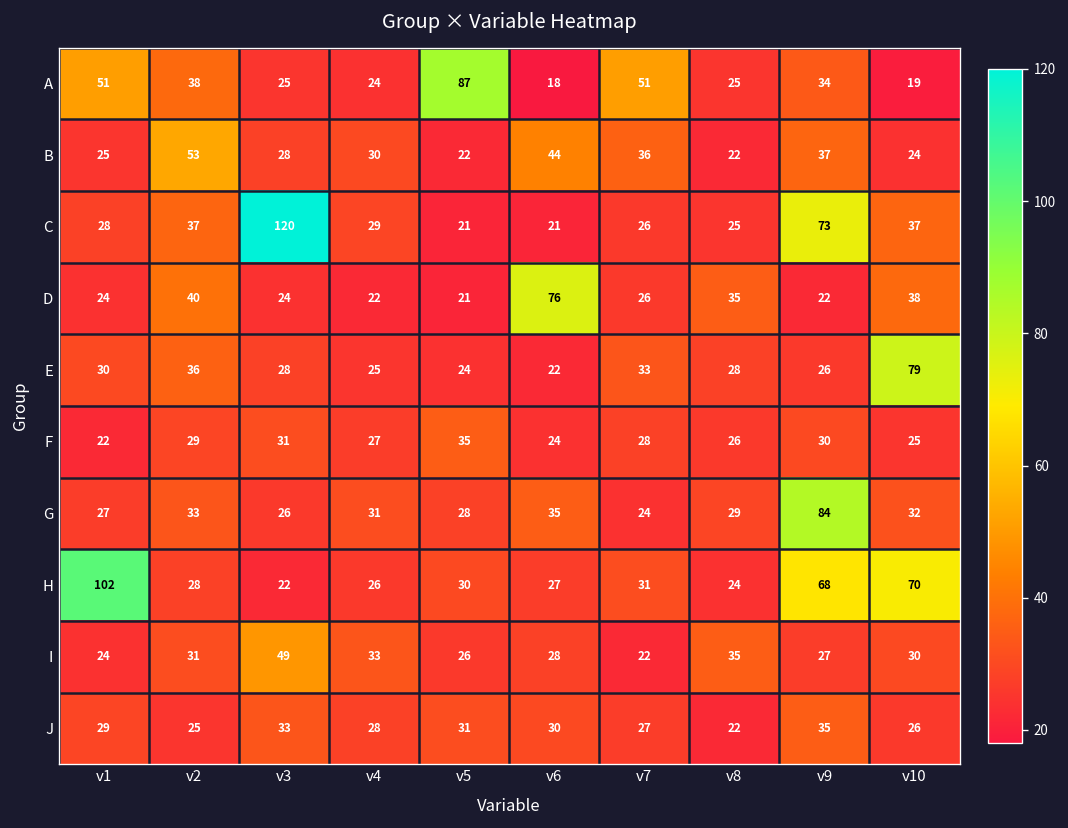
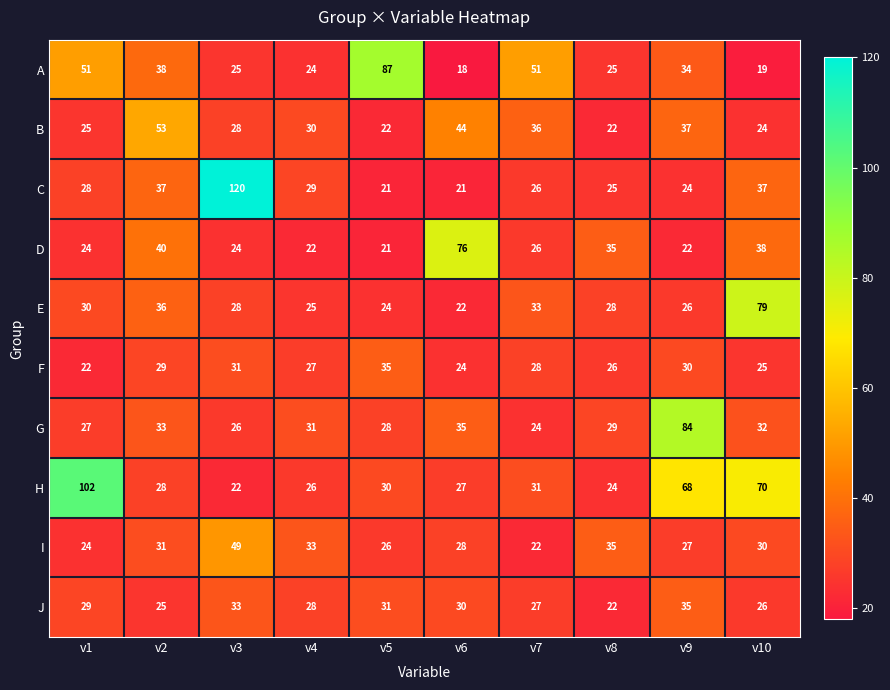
C, v9: 73 -> 24
